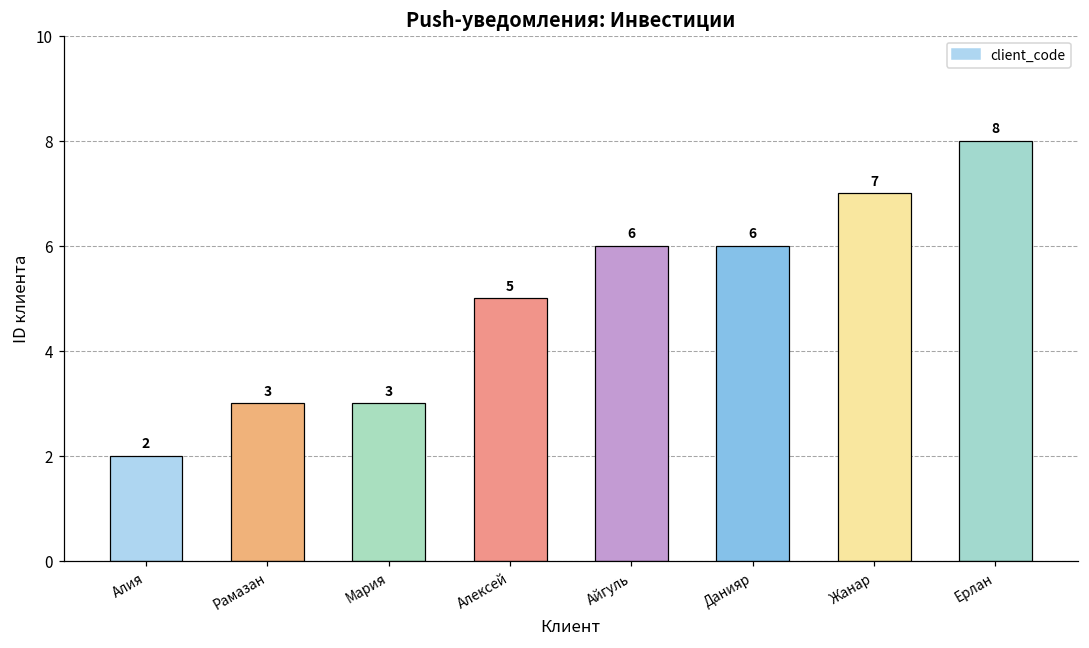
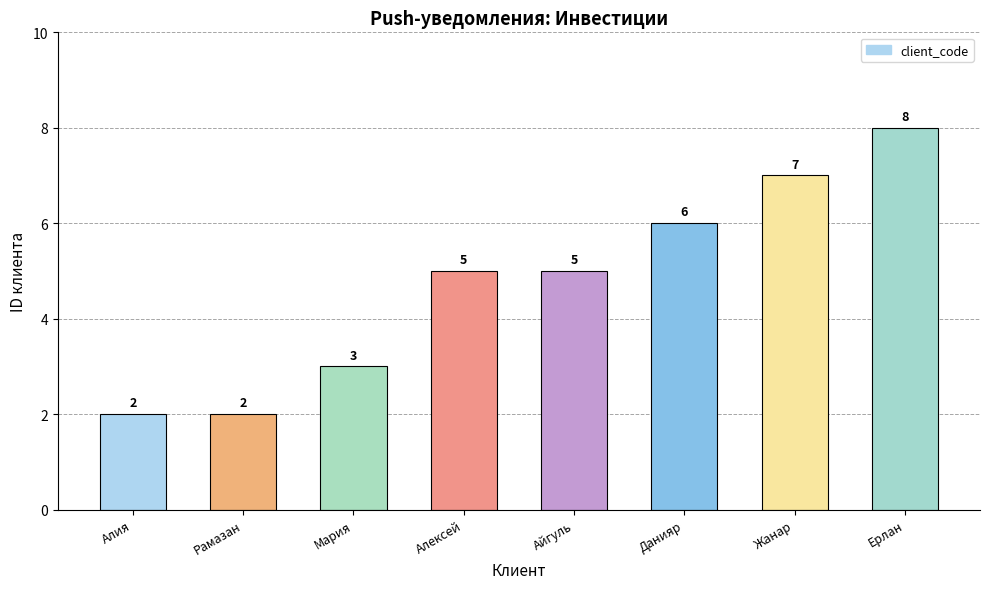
Рамазан: 3 -> 2
Айгуль: 6 -> 5
